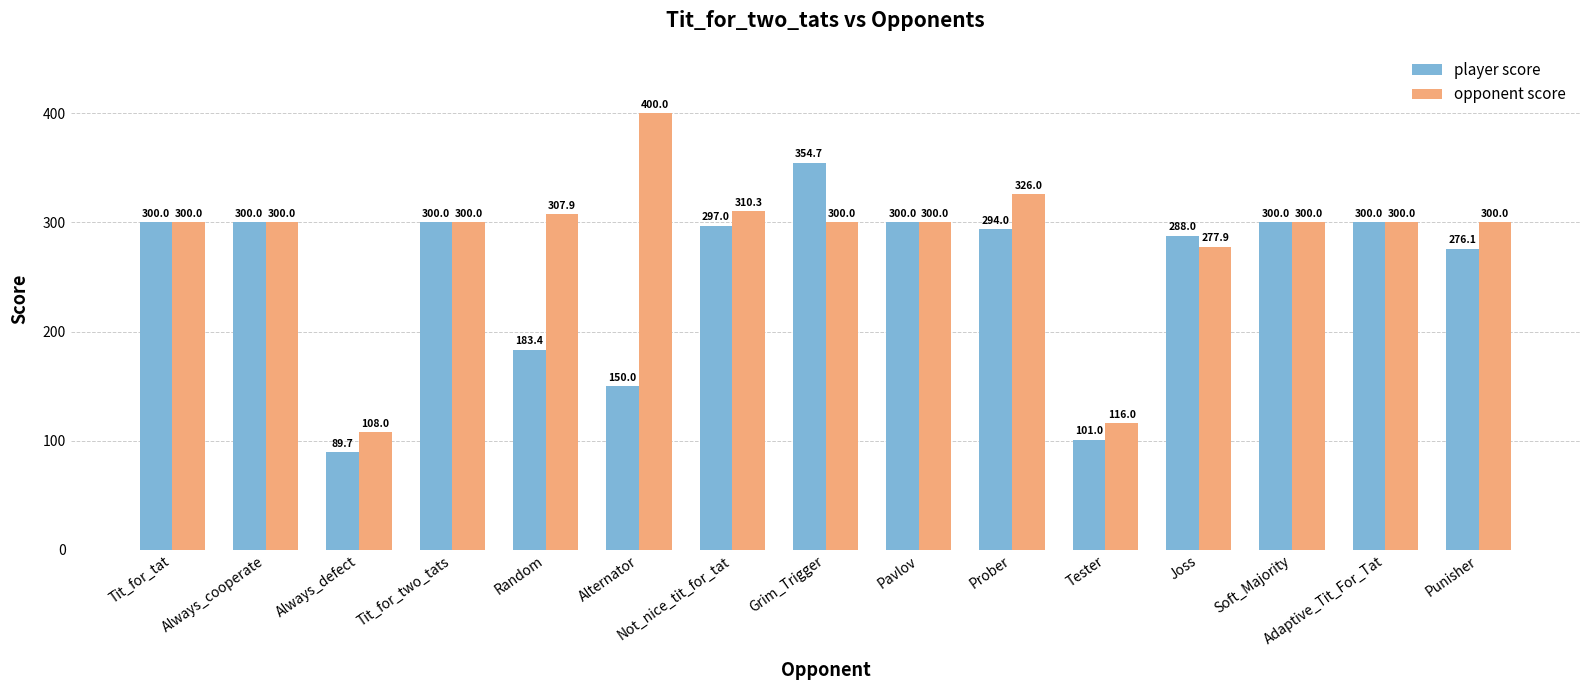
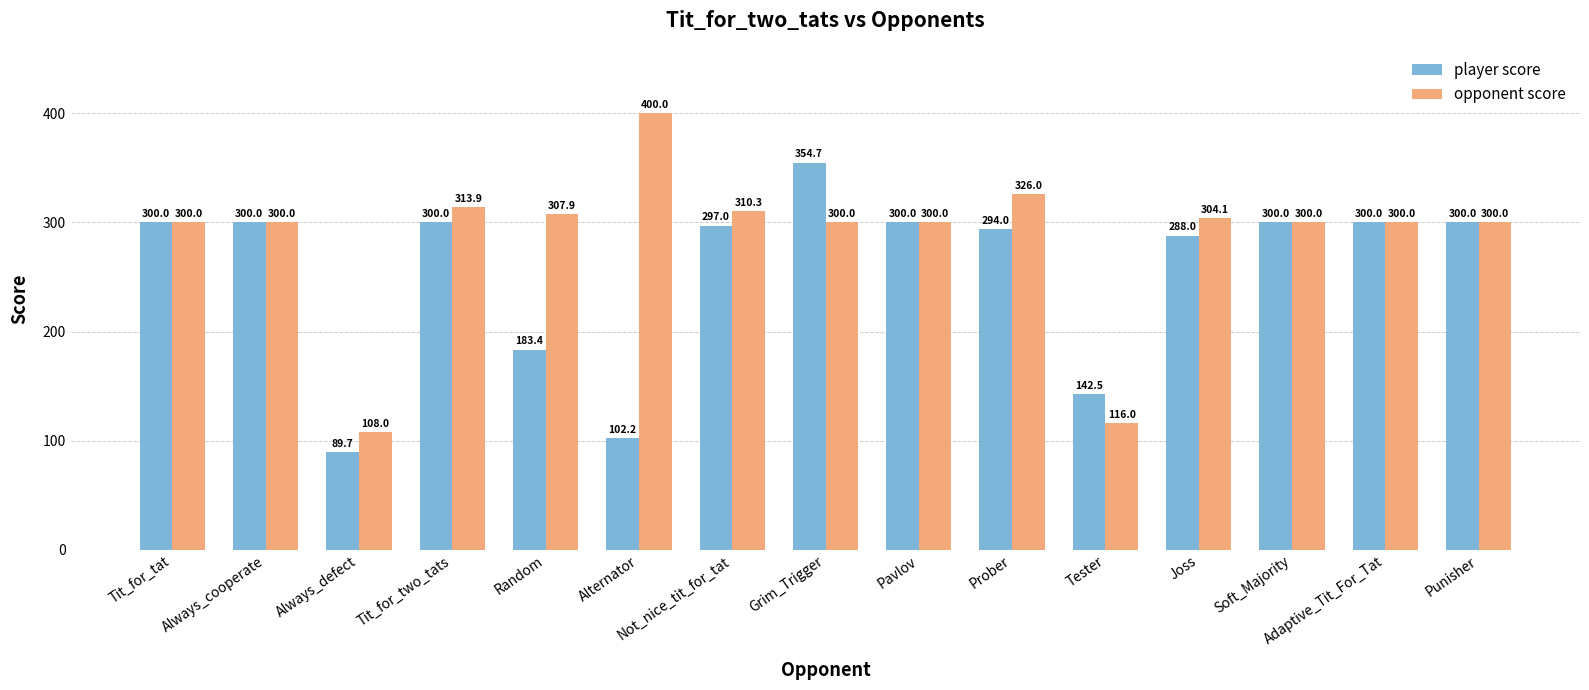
opponent score, Tit_for_two_tats: 300.0 -> 313.9
player score, Alternator: 150.0 -> 102.2
player score, Tester: 101.0 -> 142.5
opponent score, Joss: 277.9 -> 304.1
player score, Punisher: 276.1 -> 300.0
